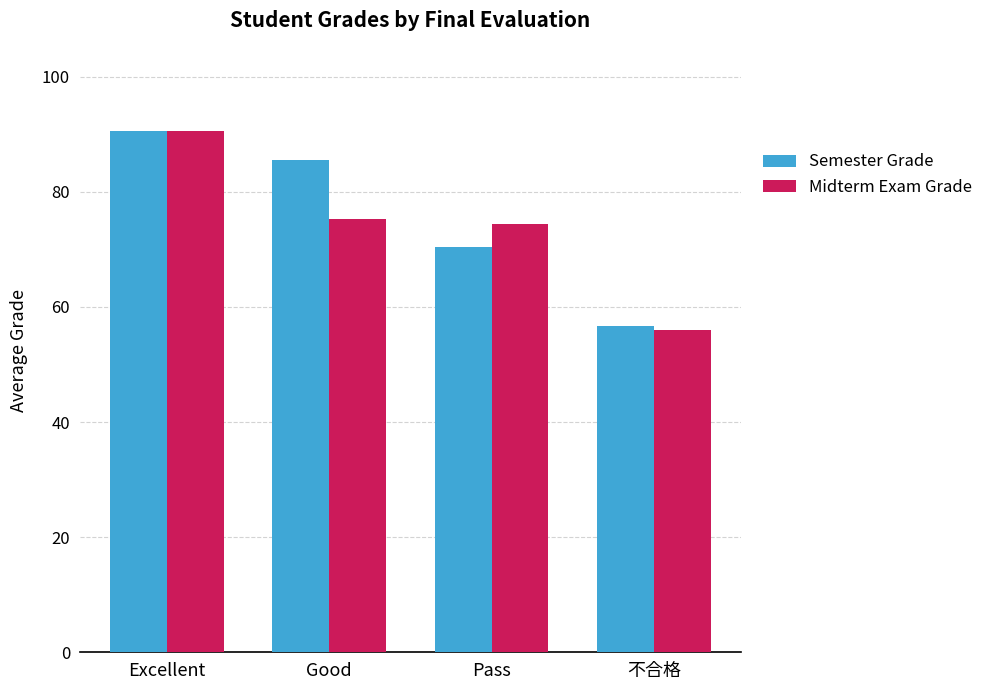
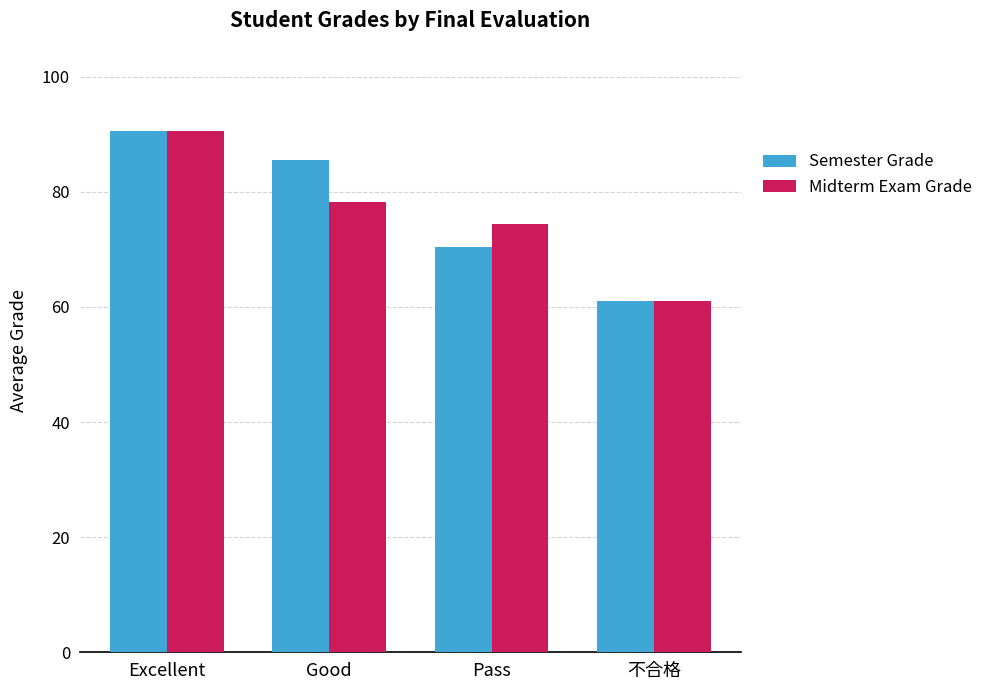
Midterm Exam Grade, Good: 75 -> 78
Semester Grade, 不合格: 57 -> 61
Midterm Exam Grade, 不合格: 56 -> 61
